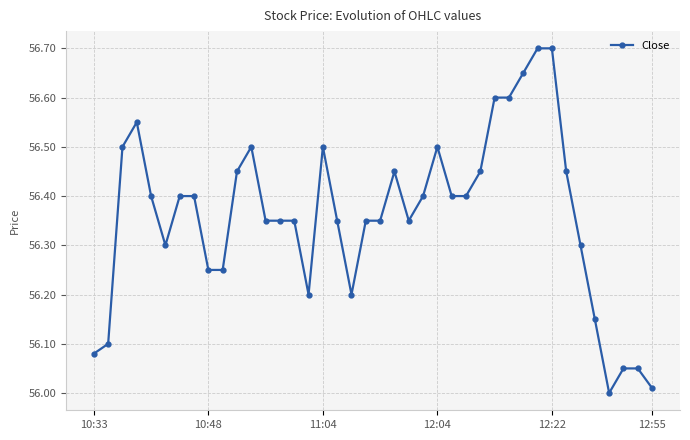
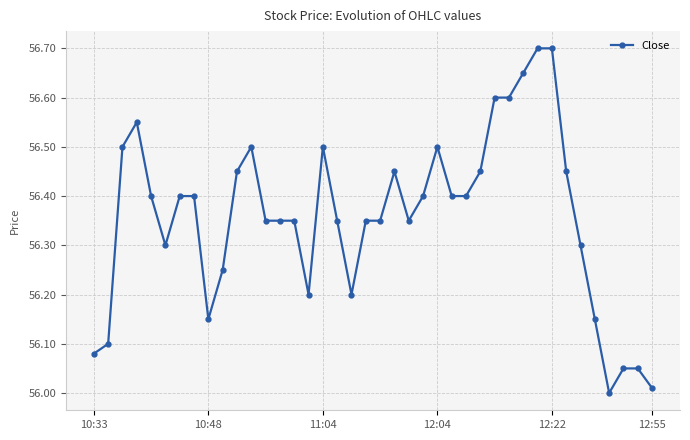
10:48: 56.25 -> 56.15
